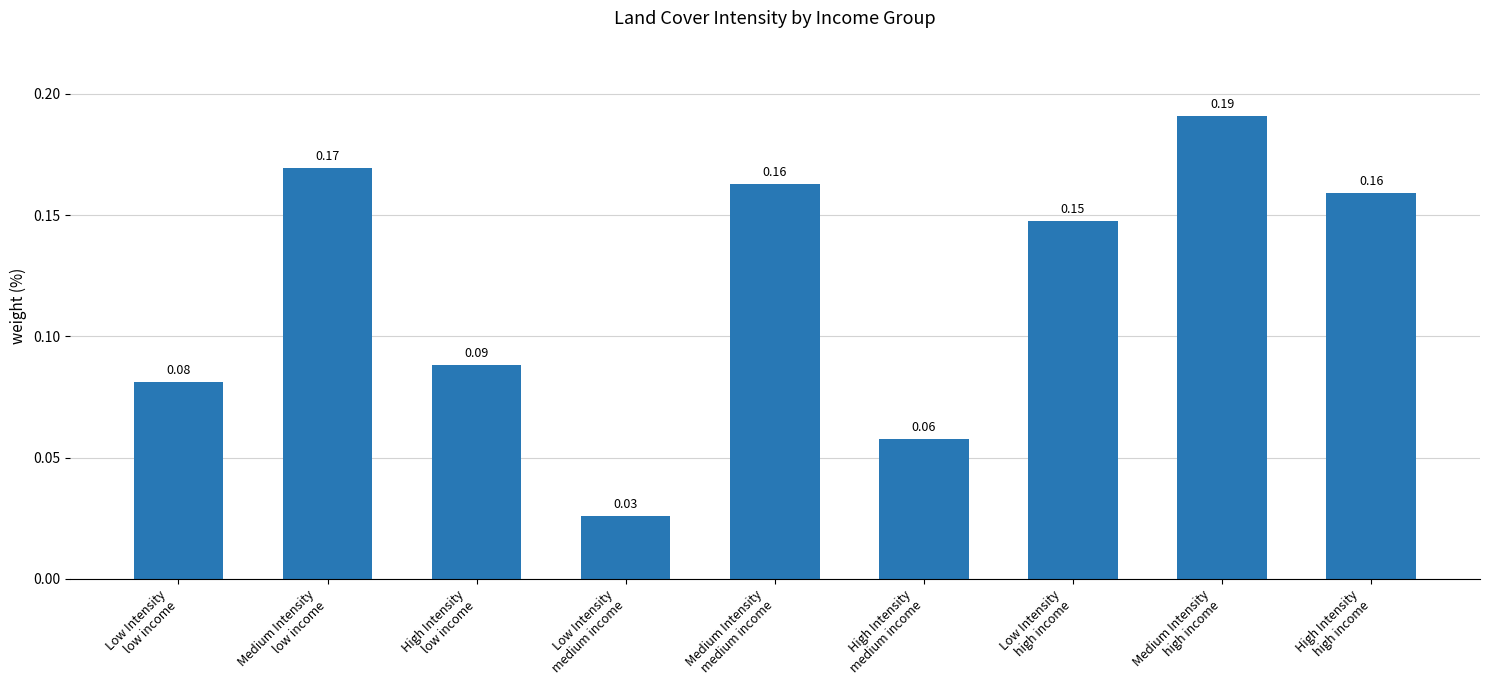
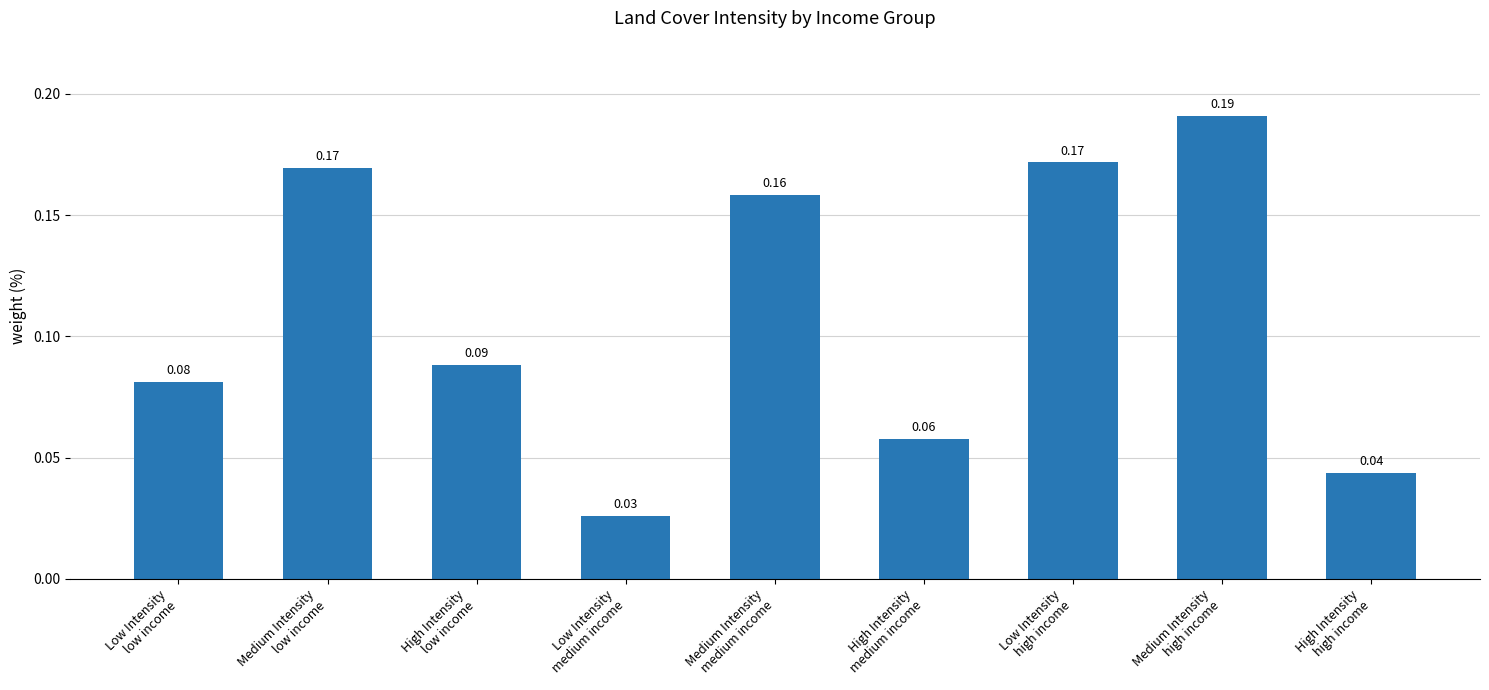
Medium Intensity medium income: 0.163 -> 0.158
Low Intensity high income: 0.15 -> 0.17
High Intensity high income: 0.16 -> 0.04
